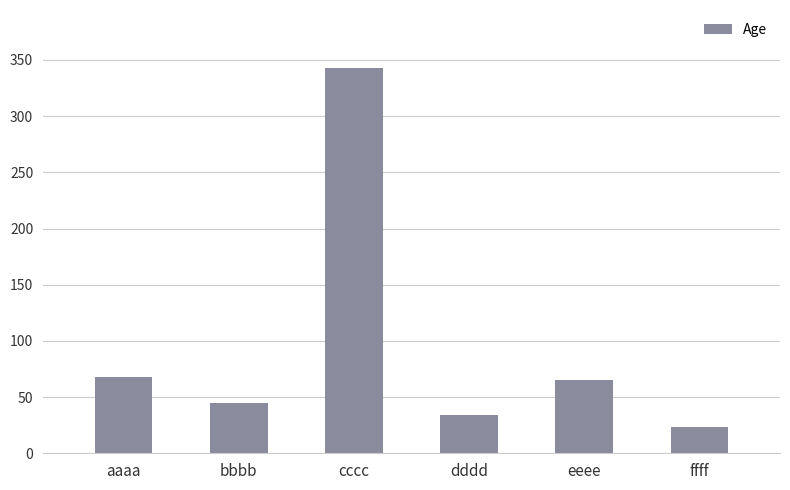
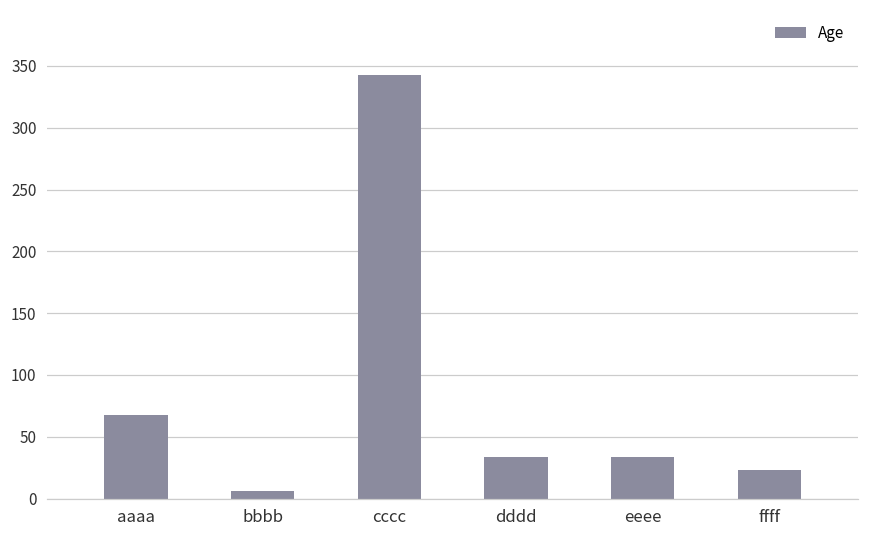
bbbb: 45 -> 6
eeee: 65 -> 34
